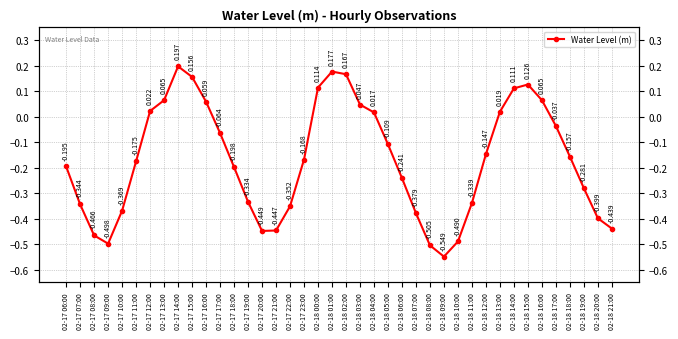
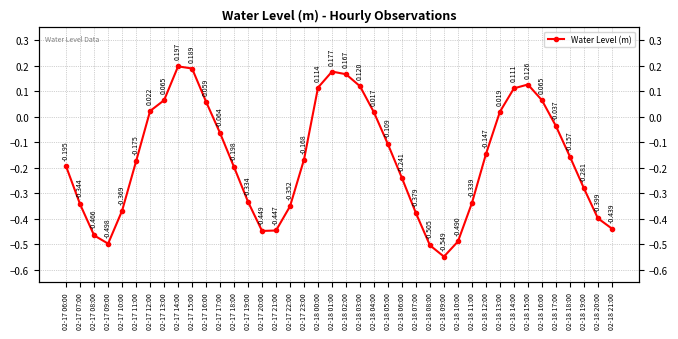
02-17 15:00: 0.156 -> 0.189
02-18 03:00: 0.047 -> 0.120
